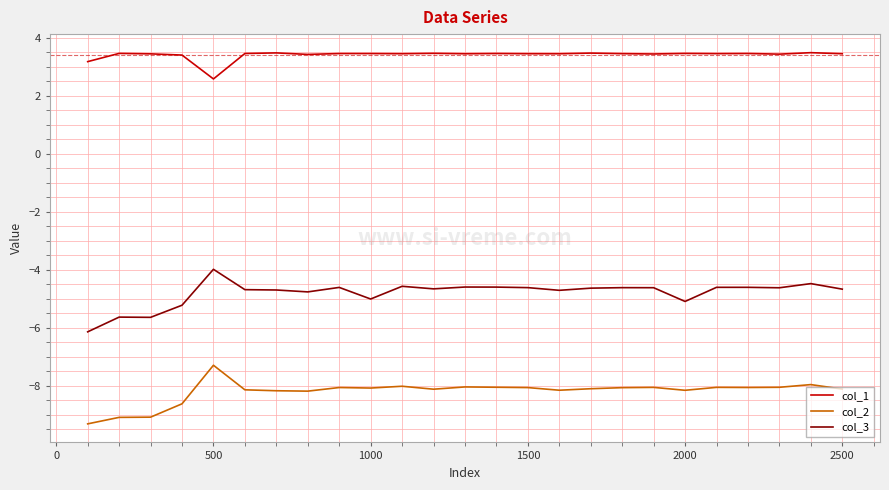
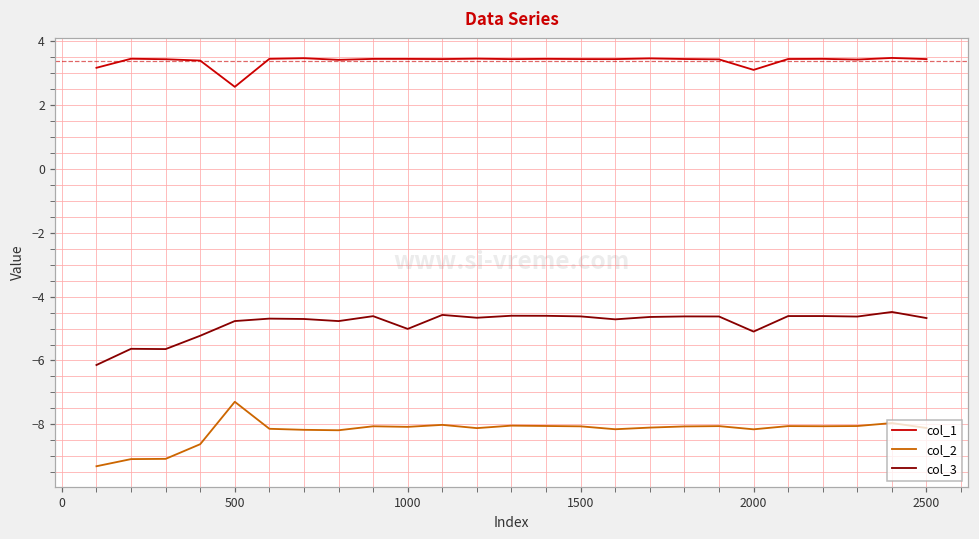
col_3, 500: -4.0 -> -4.8
col_1, 2000: 3.5 -> 3.1
